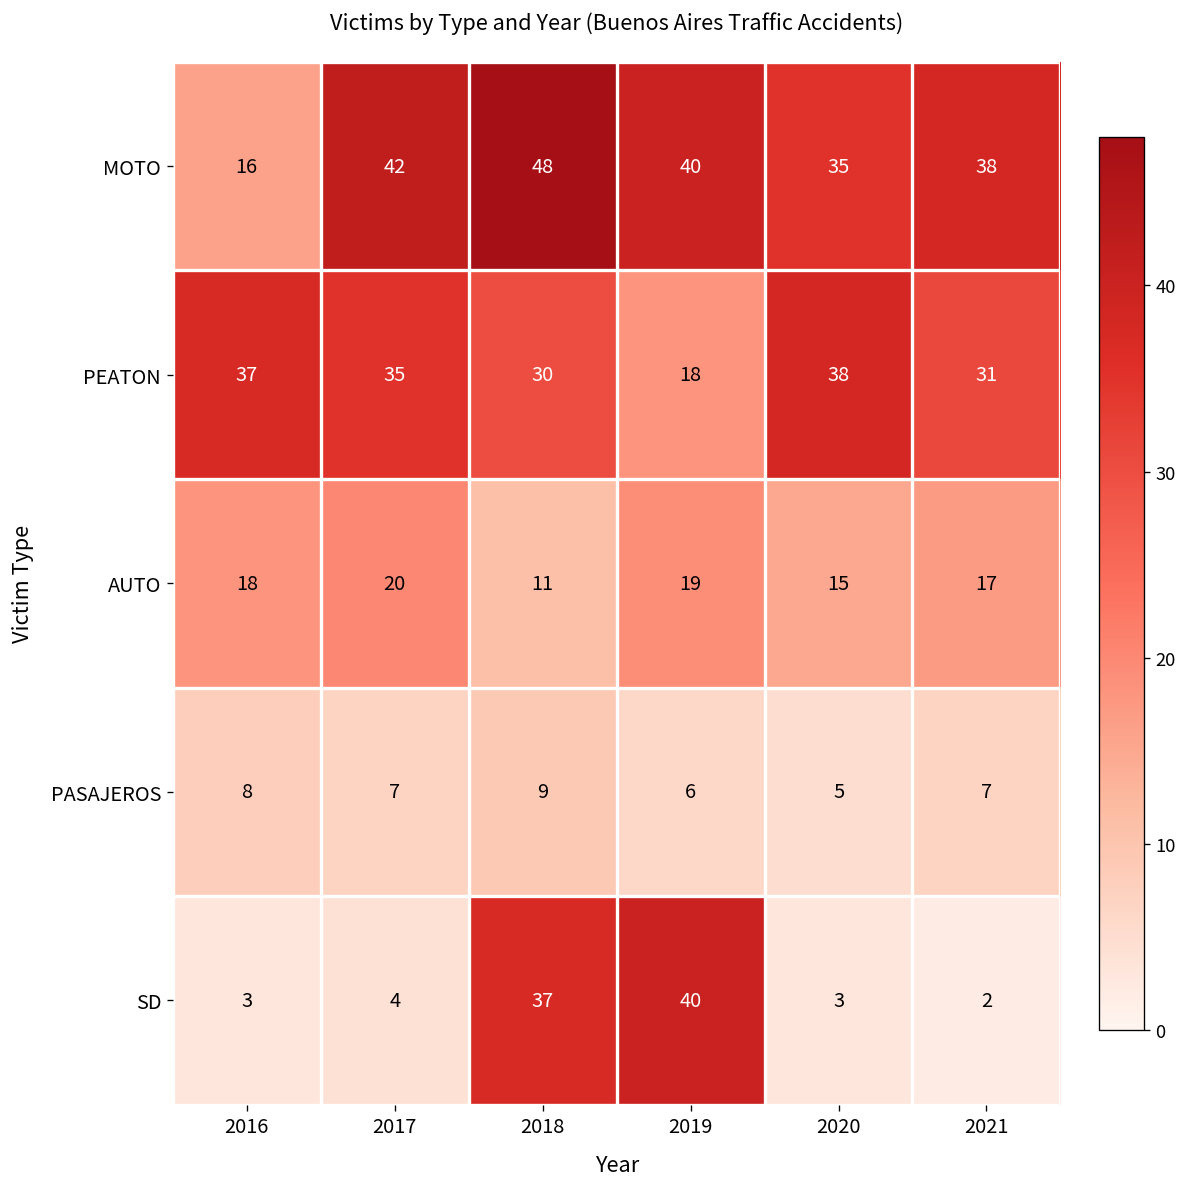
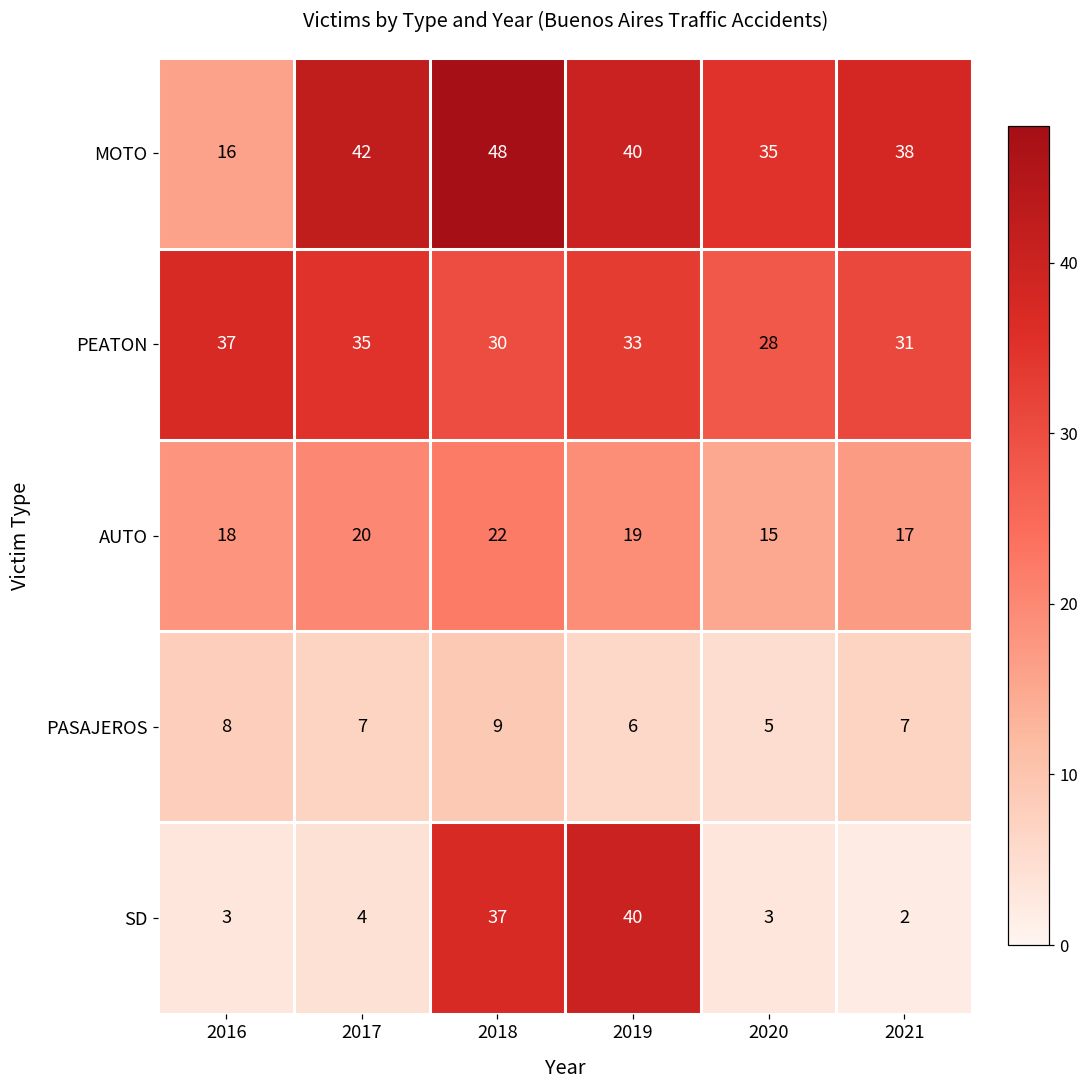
PEATON, 2019: 18 -> 33
PEATON, 2020: 38 -> 28
AUTO, 2018: 11 -> 22
